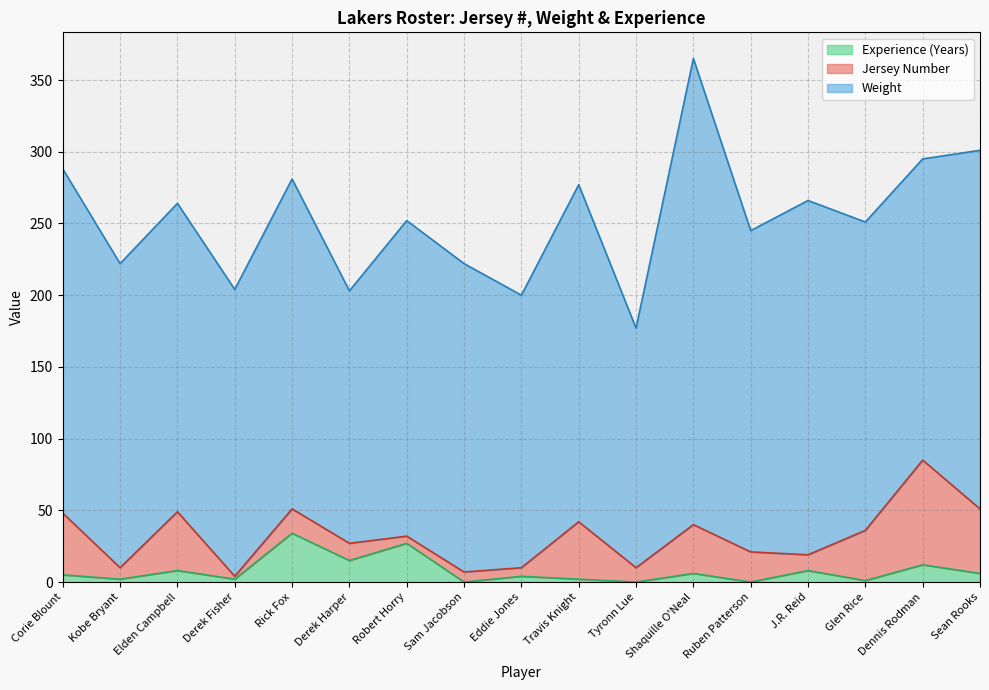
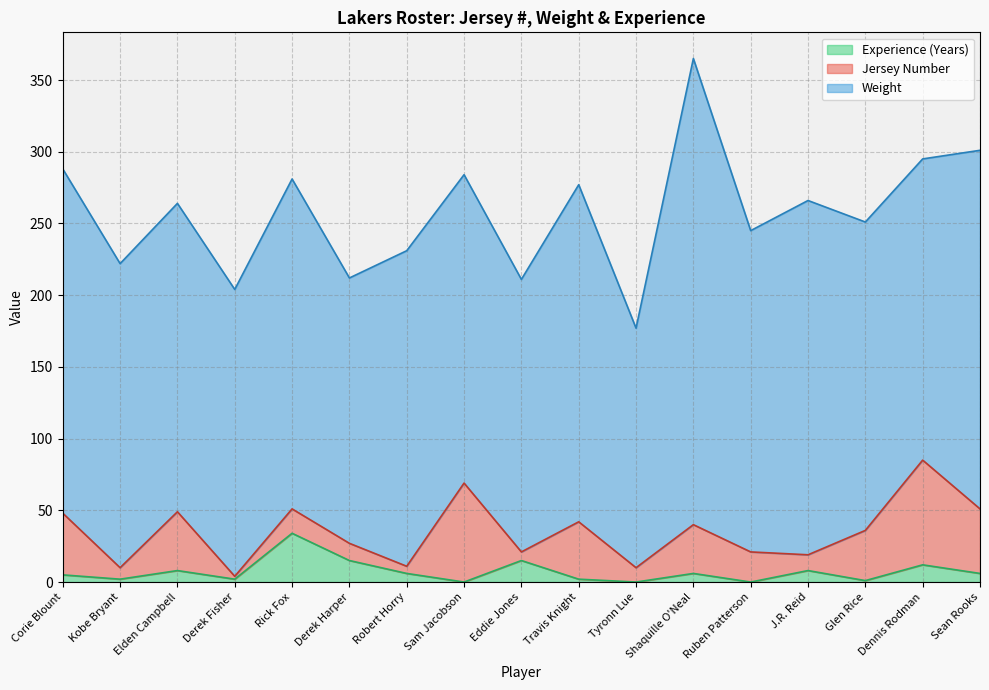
Weight, Derek Harper: 176 -> 185
Experience (Years), Robert Horry: 27 -> 6
Jersey Number, Sam Jacobson: 7 -> 69
Experience (Years), Eddie Jones: 4 -> 15
